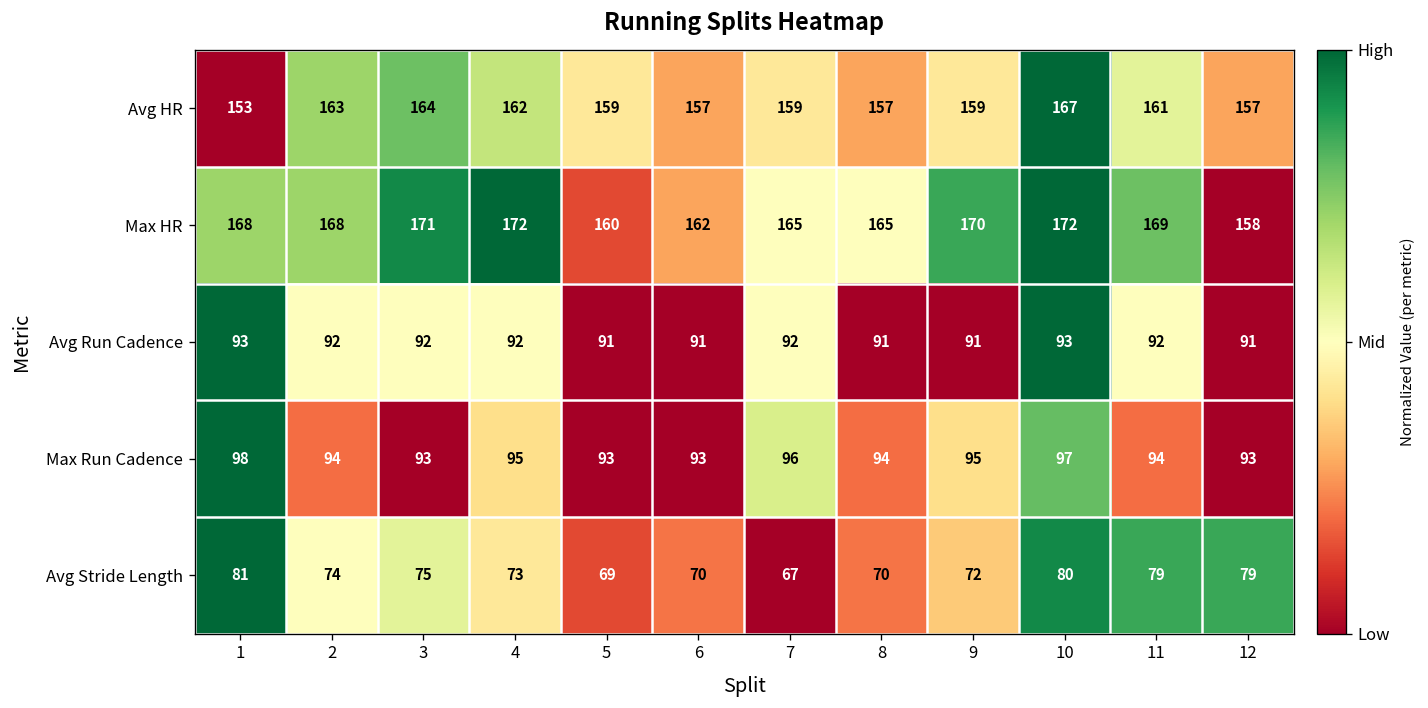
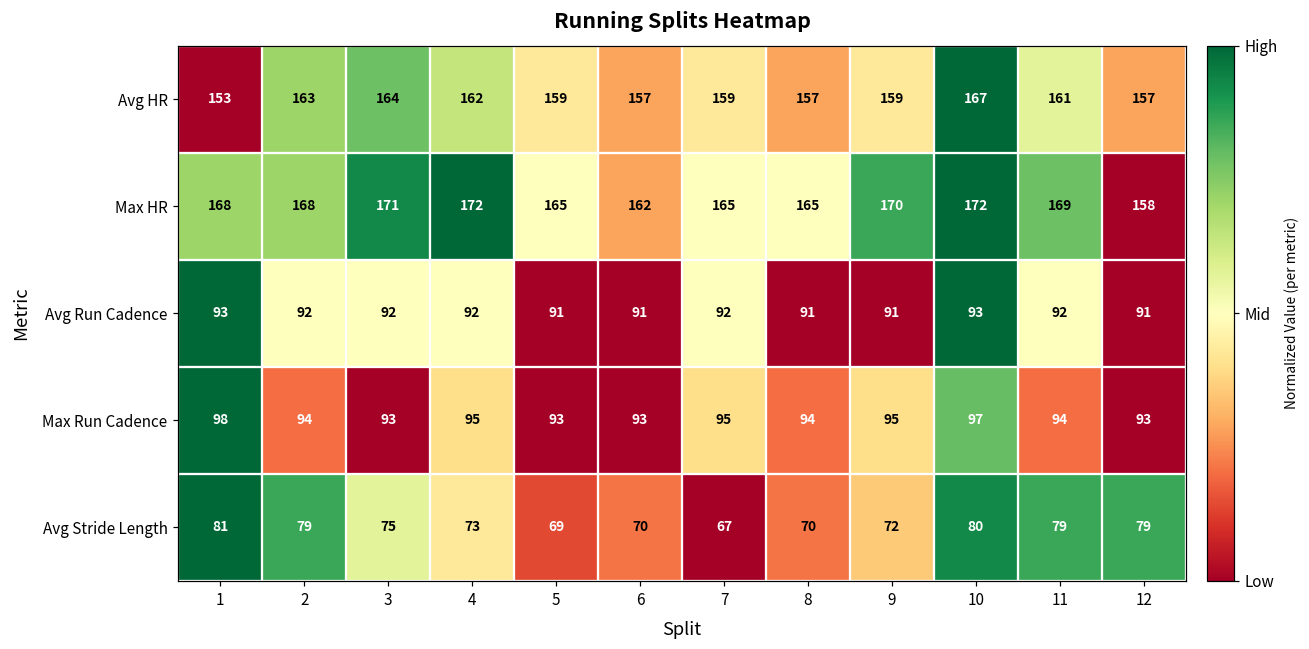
Max HR, 5: 160 -> 165
Max Run Cadence, 7: 96 -> 95
Avg Stride Length, 2: 74 -> 79
